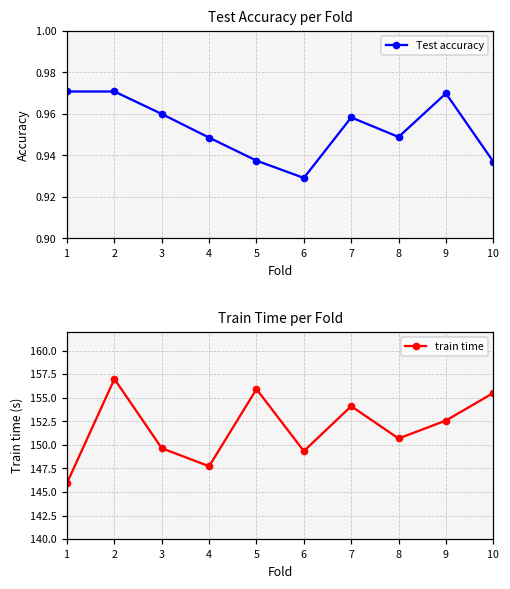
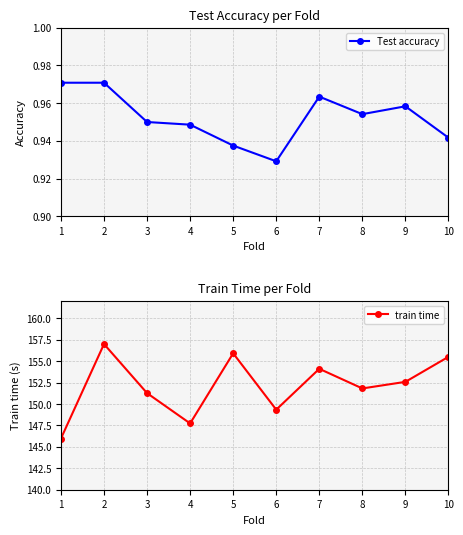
Test Accuracy per Fold, 3: 0.96 -> 0.95
Test Accuracy per Fold, 7: 0.958 -> 0.963
Test Accuracy per Fold, 8: 0.949 -> 0.954
Test Accuracy per Fold, 9: 0.970 -> 0.958
Test Accuracy per Fold, 10: 0.937 -> 0.942
Train Time per Fold, 3: 150 -> 151
Train Time per Fold, 8: 151 -> 152
